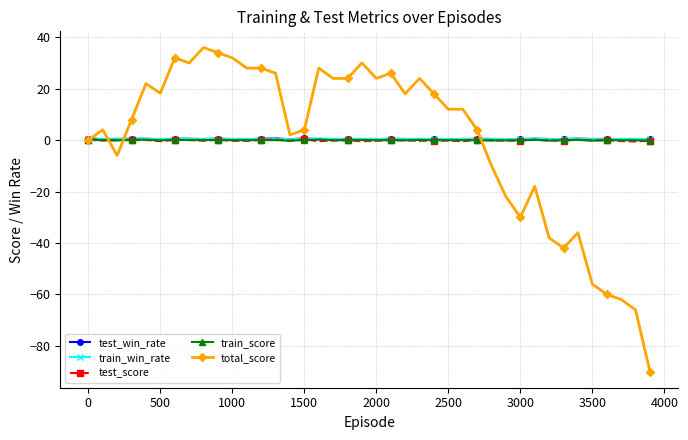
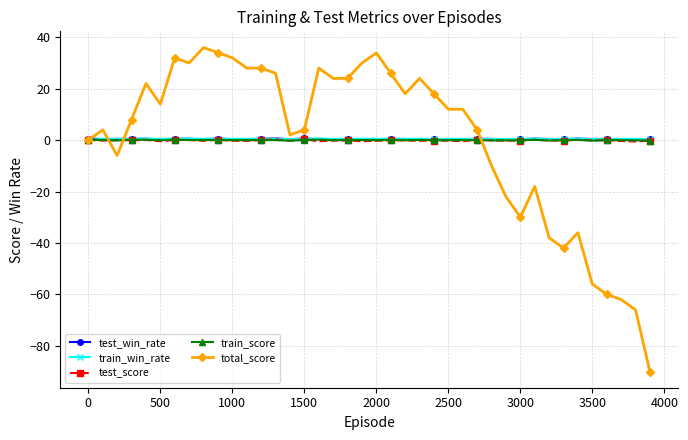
total_score, 500: 18 -> 14
total_score, 2000: 24 -> 34
